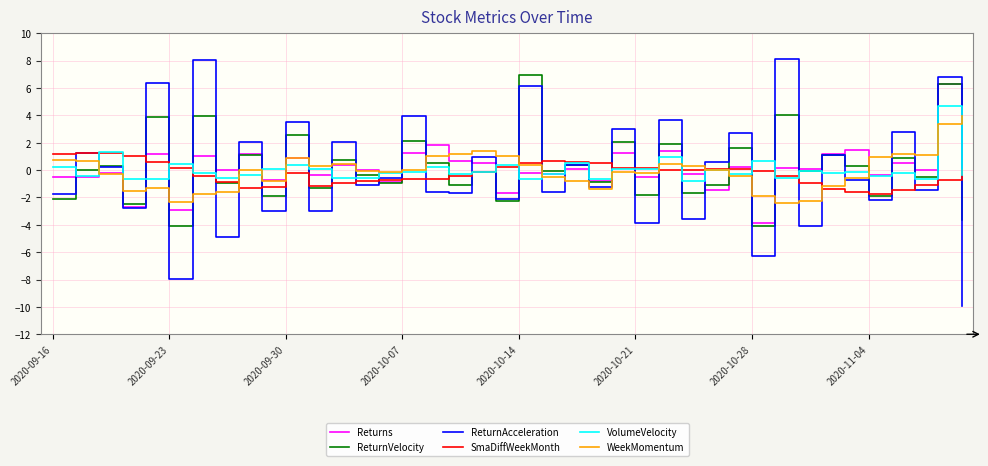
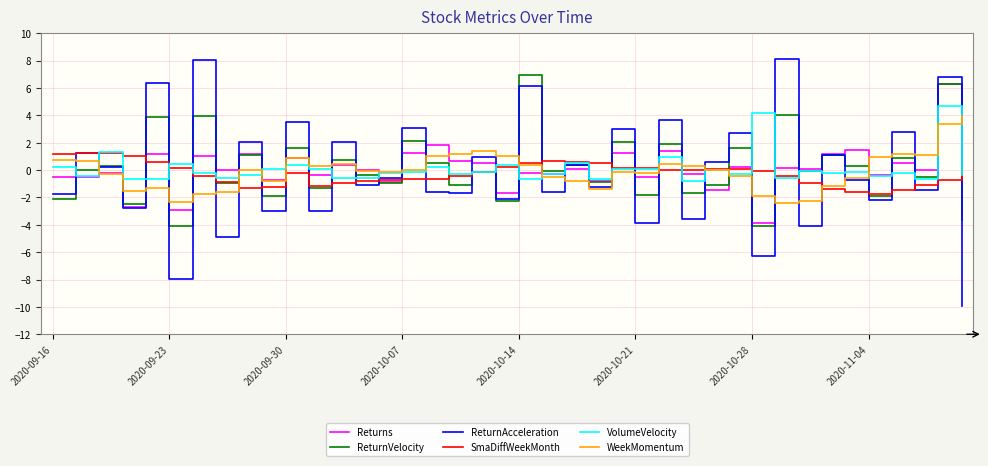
ReturnVelocity, 2020-09-30: 2.6 -> 1.7
ReturnAcceleration, 2020-10-07: 3.9 -> 3.1
VolumeVelocity, 2020-10-28: 0.7 -> 4.2
